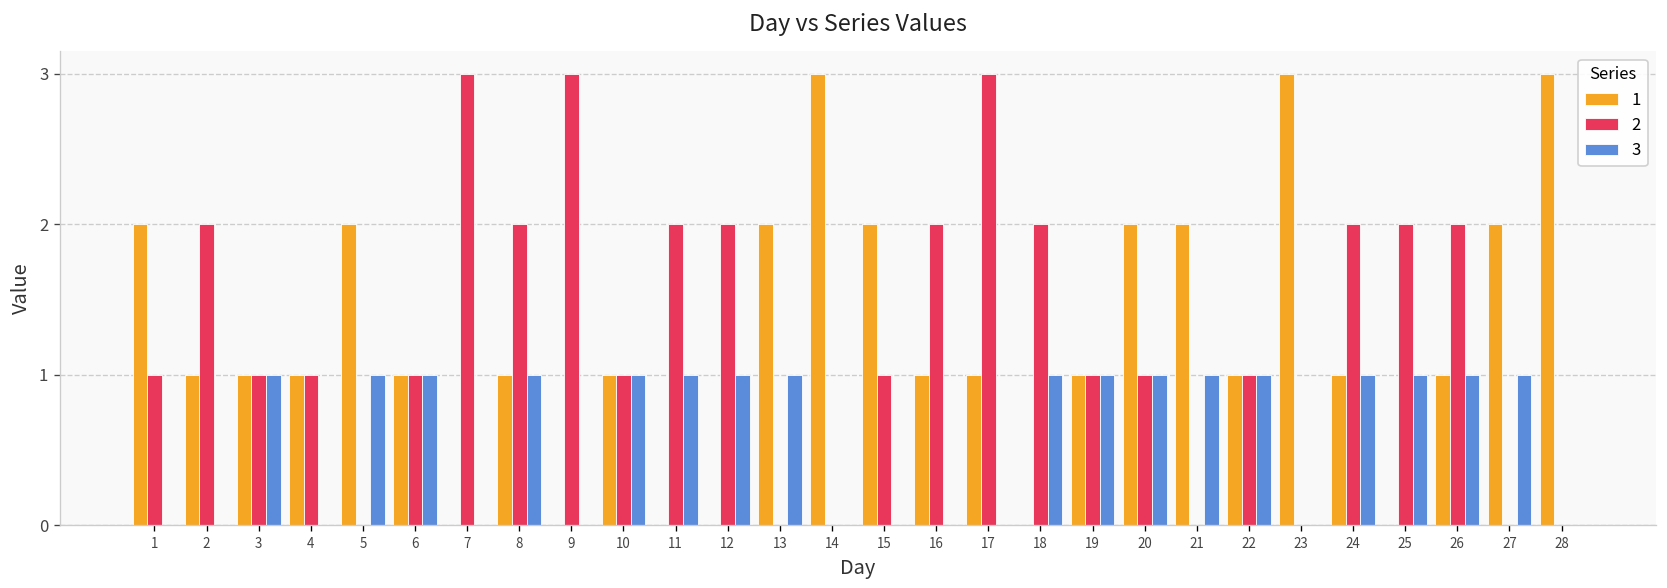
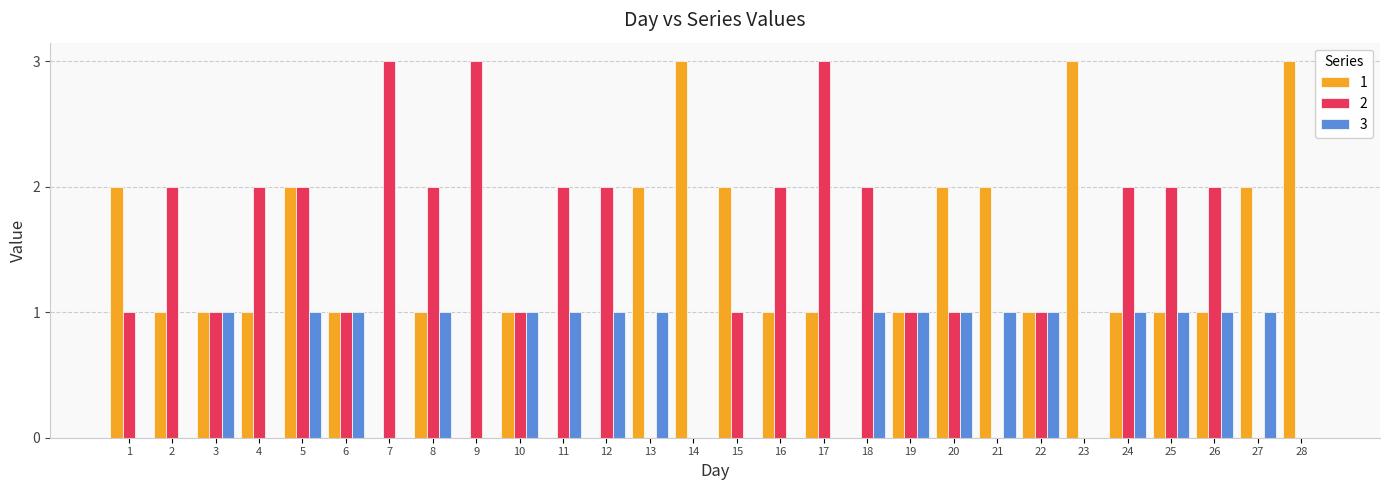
2, 4: 1 -> 2
2, 5: 0 -> 2
1, 25: 0 -> 1
